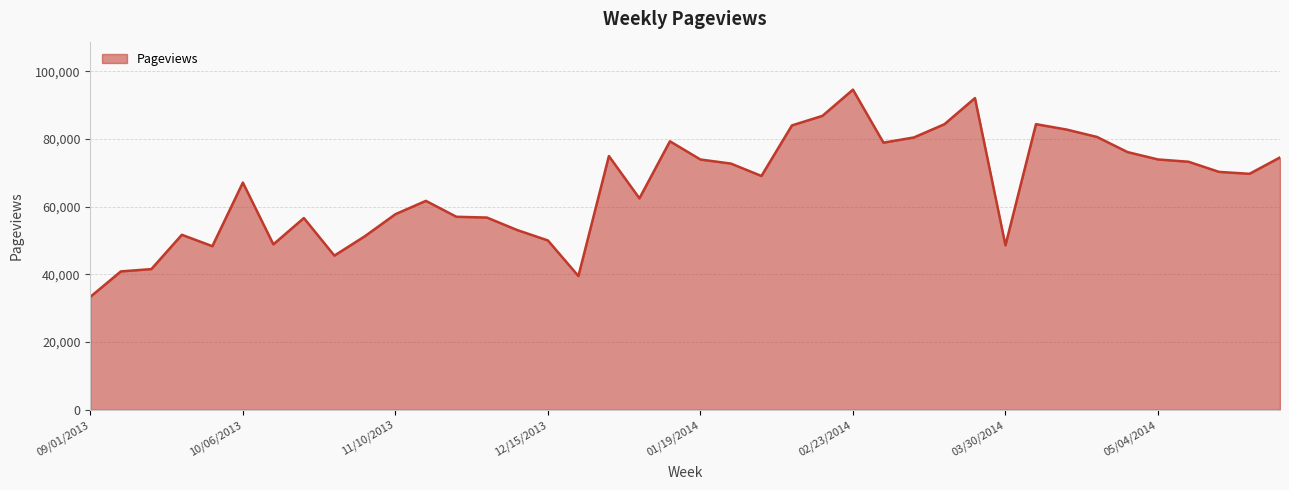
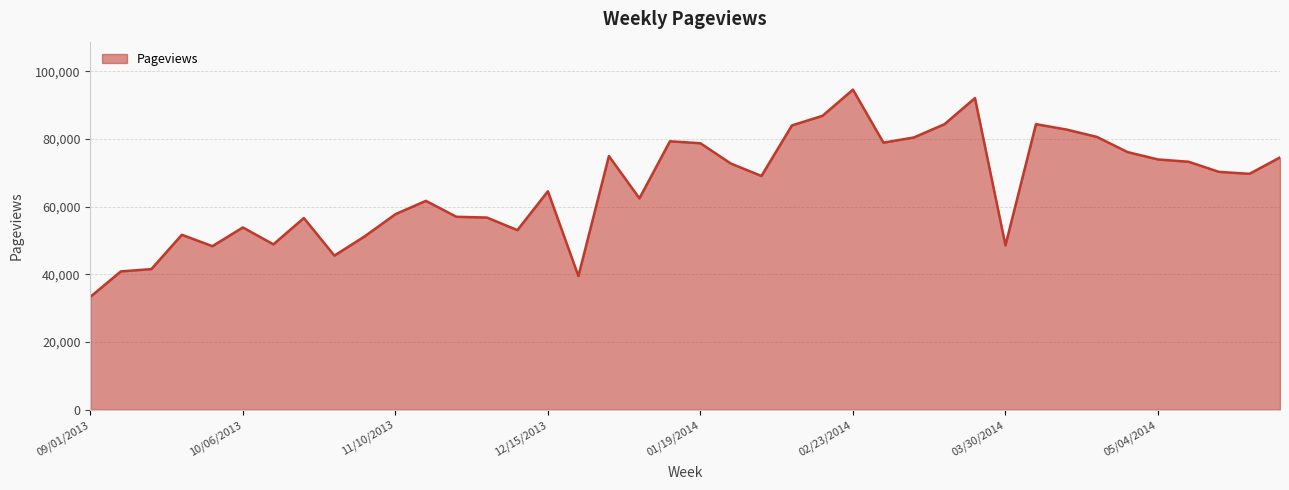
10/06/2013: 67,000 -> 54,000
12/15/2013: 50,000 -> 65,000
01/19/2014: 74,000 -> 79,000
